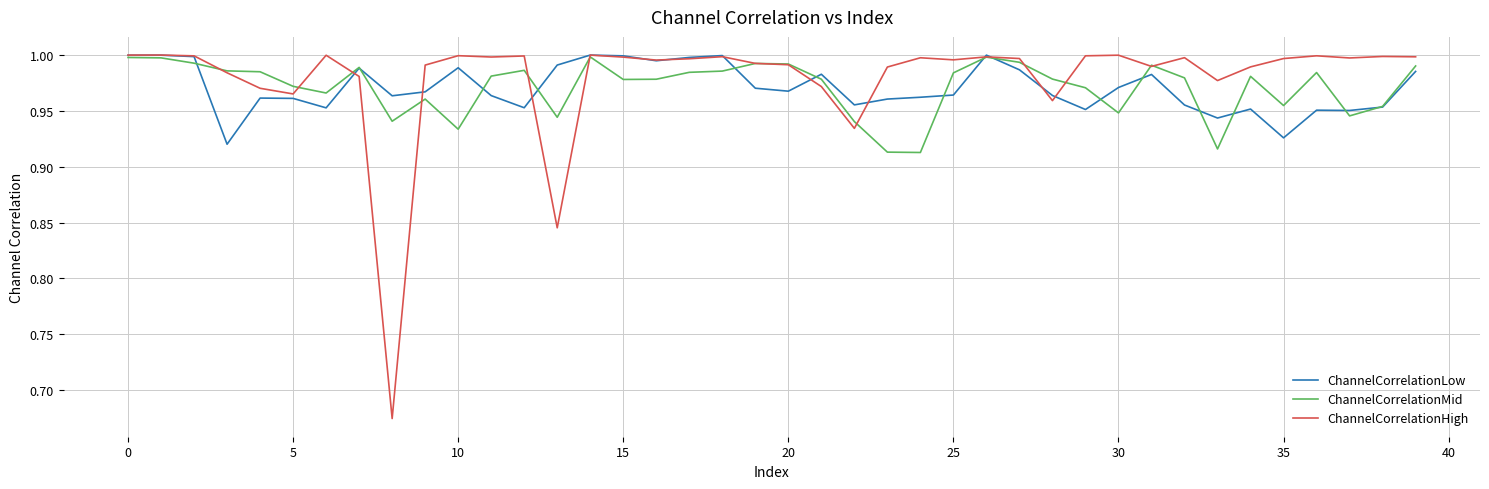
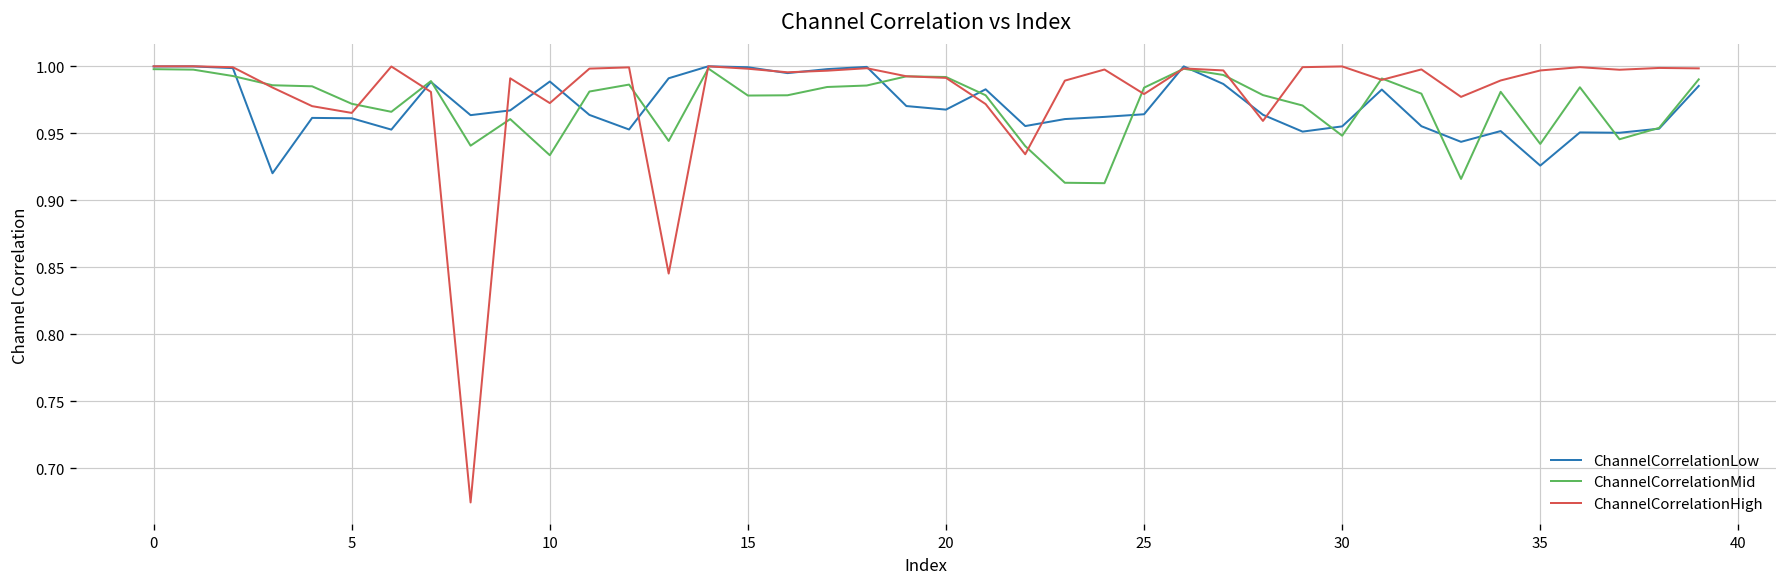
ChannelCorrelationHigh, 10: 0.999 -> 0.973
ChannelCorrelationHigh, 25: 0.996 -> 0.979
ChannelCorrelationLow, 30: 0.971 -> 0.955
ChannelCorrelationMid, 35: 0.955 -> 0.942
